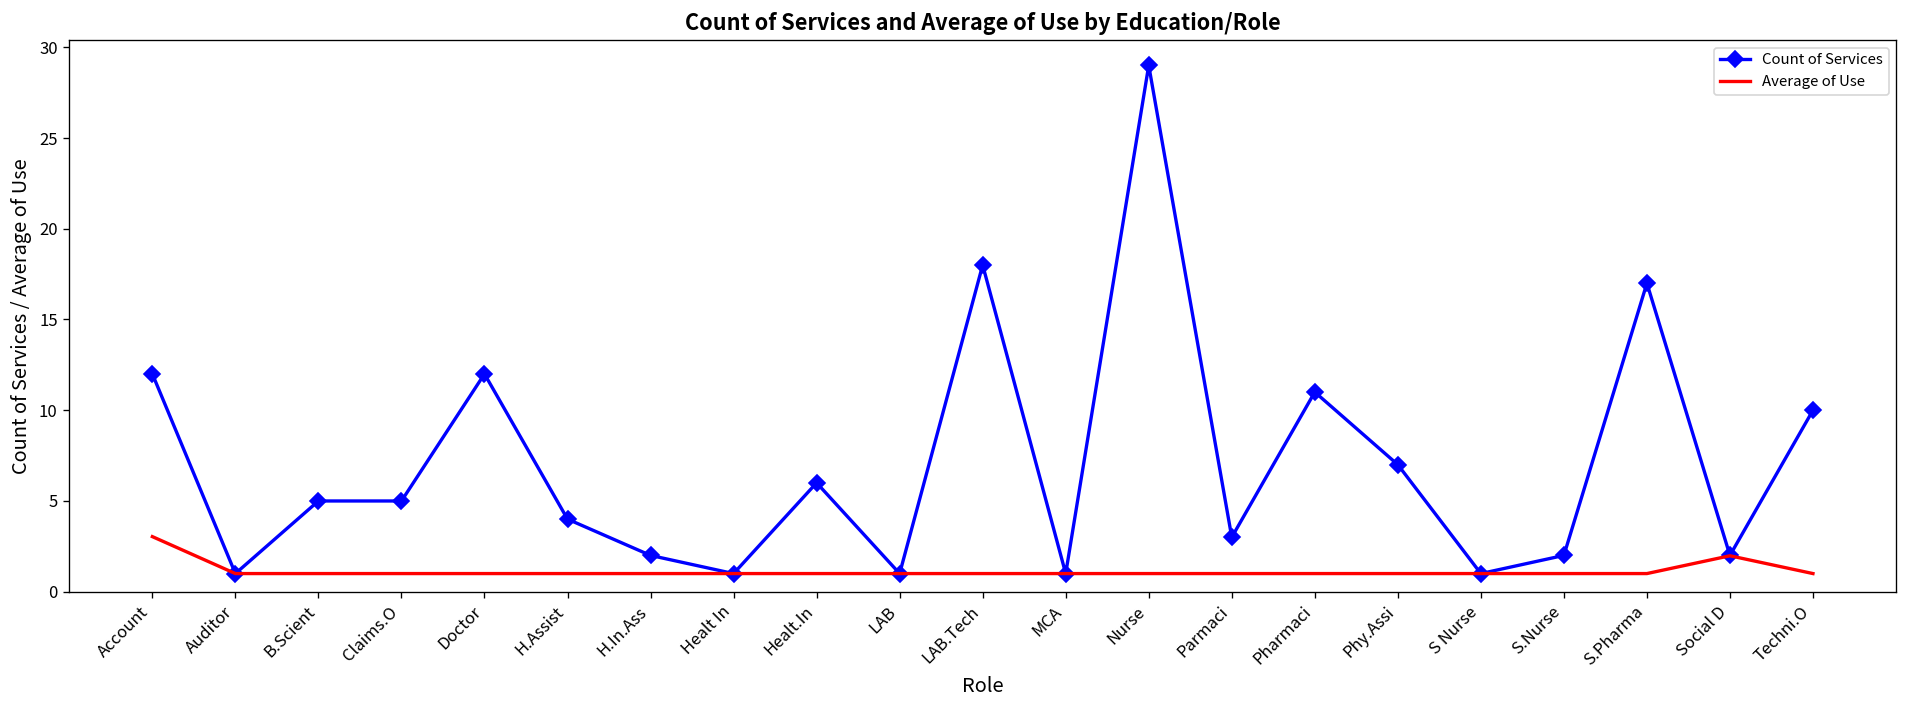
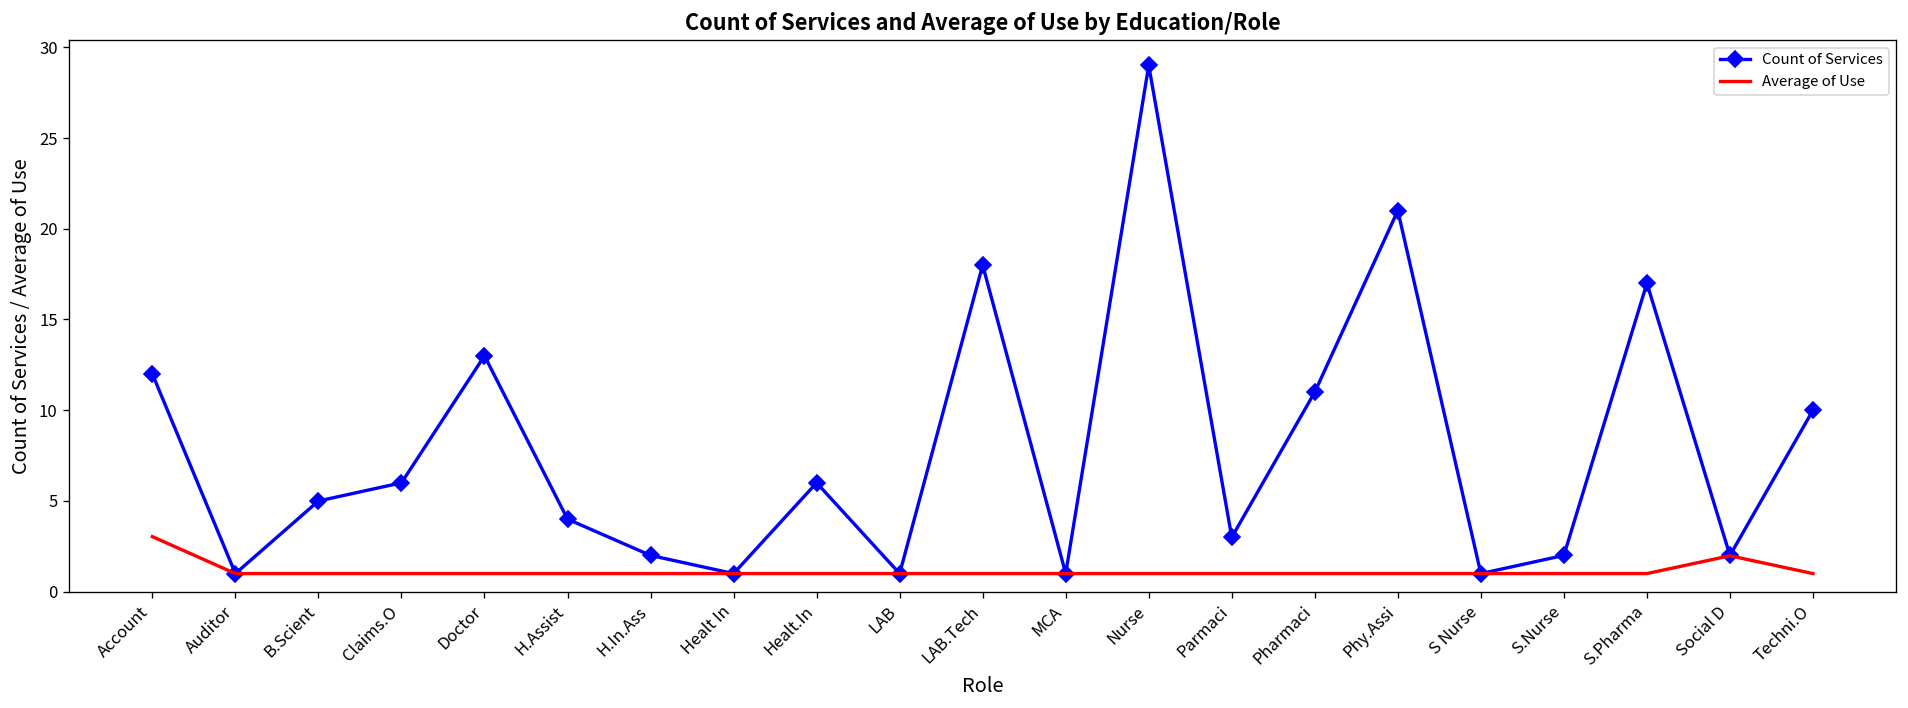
Count of Services, Claims.O: 5 -> 6
Count of Services, Doctor: 12 -> 13
Count of Services, Phy.Assi: 7 -> 21
